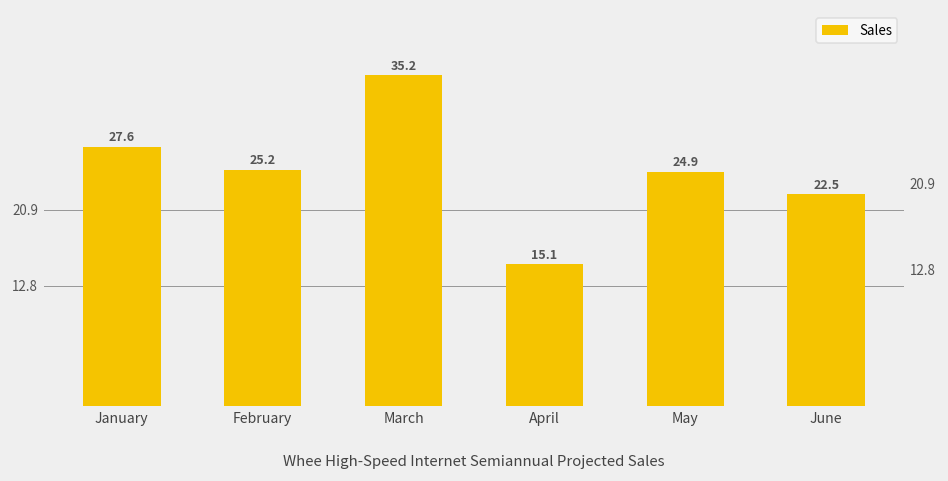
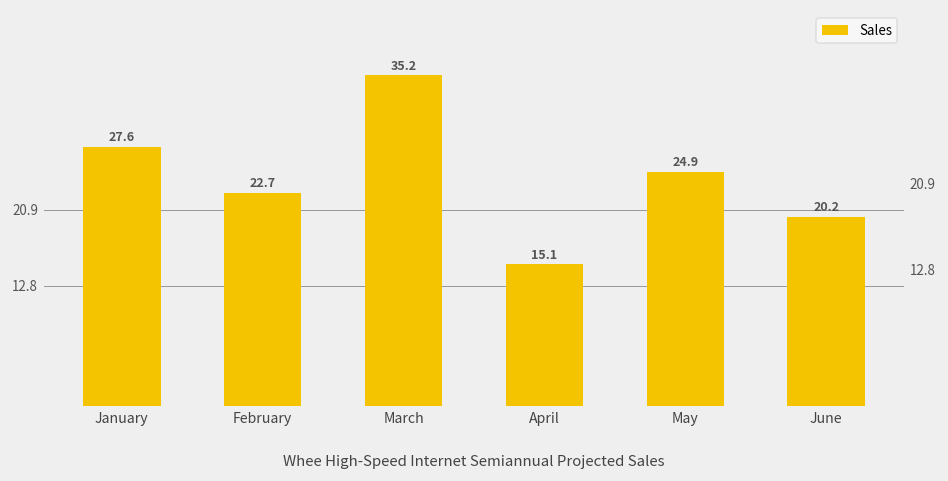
February: 25.2 -> 22.7
June: 22.5 -> 20.2
